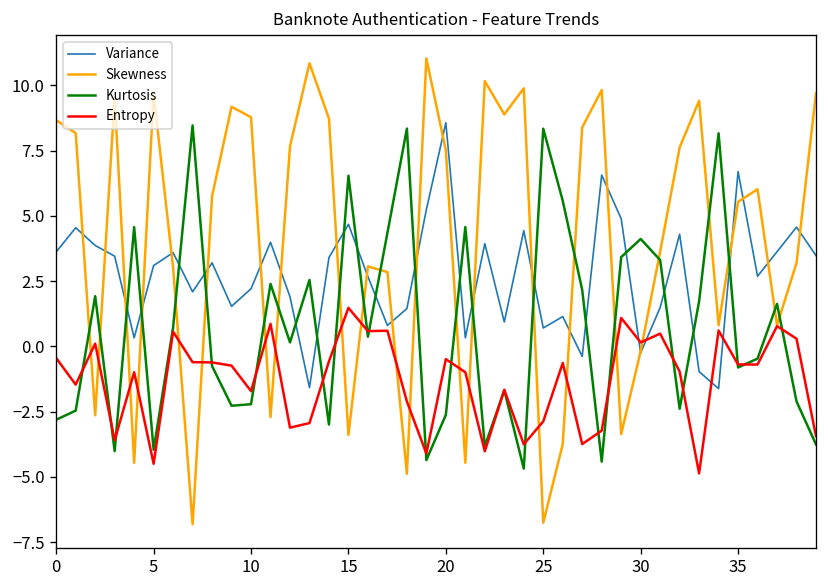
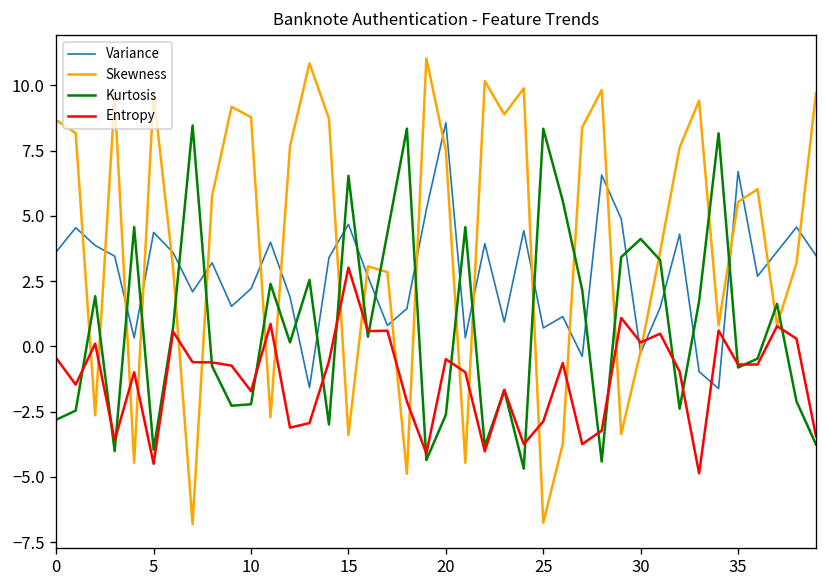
Variance, 5: 3.1 -> 4.4
Entropy, 15: 1.5 -> 3.0
